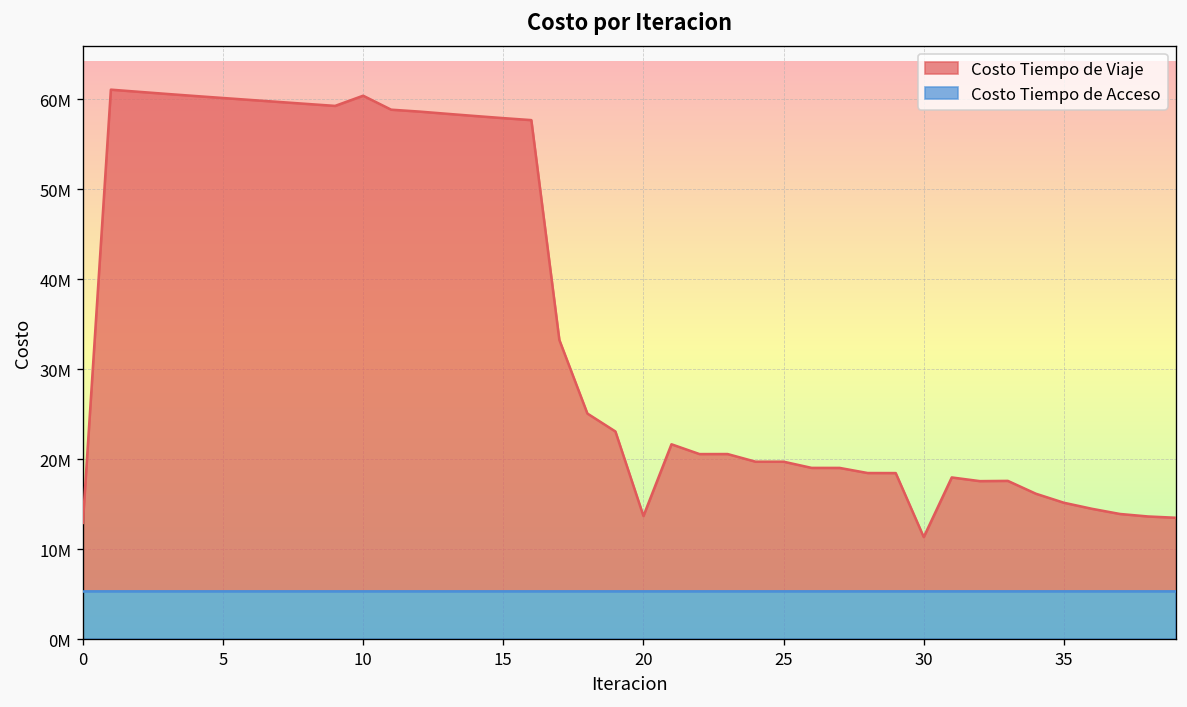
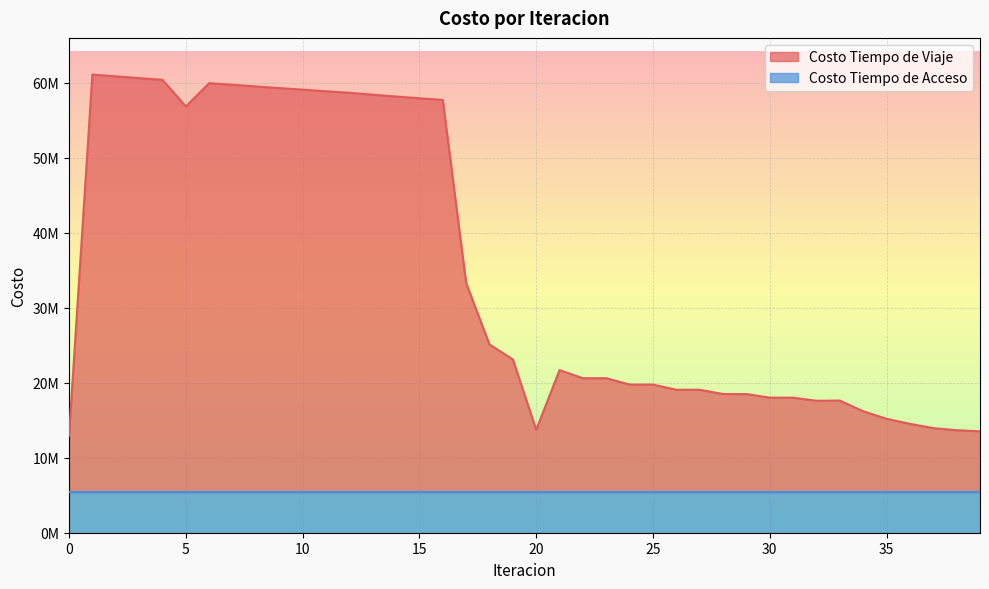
Costo Tiempo de Viaje, 5: 60000000 -> 57000000
Costo Tiempo de Viaje, 10: 60000000 -> 59000000
Costo Tiempo de Viaje, 30: 11000000 -> 18000000
